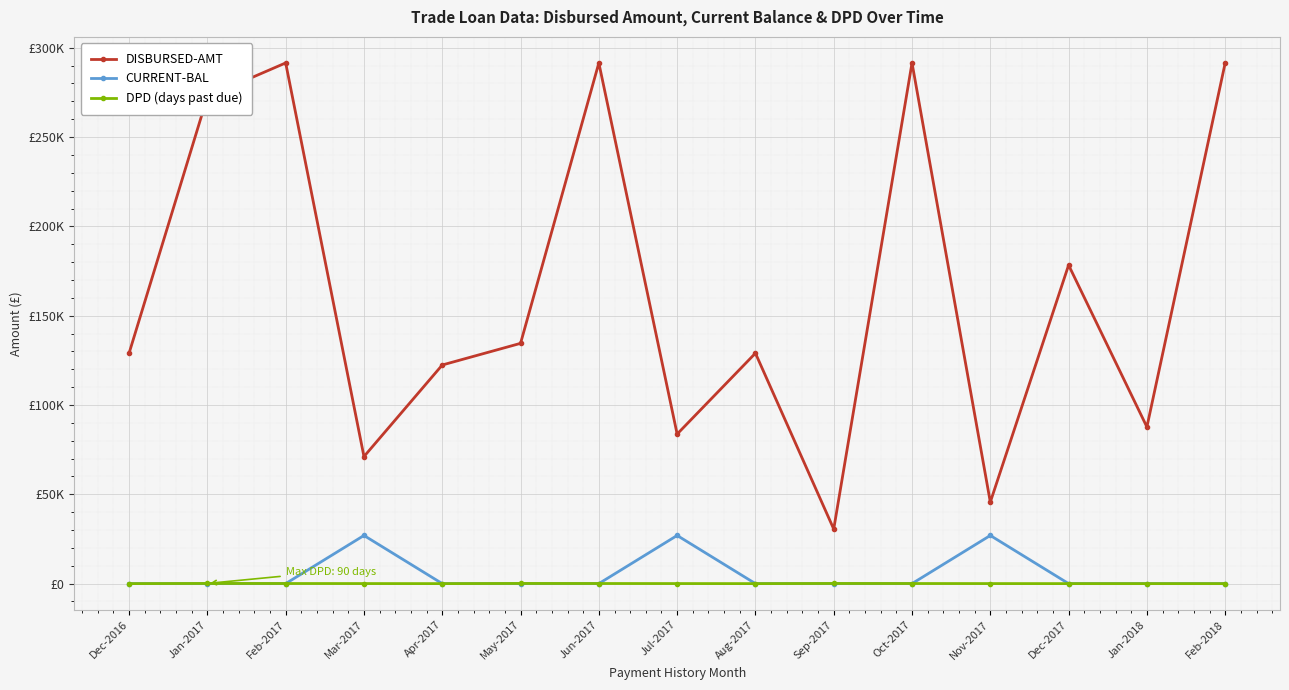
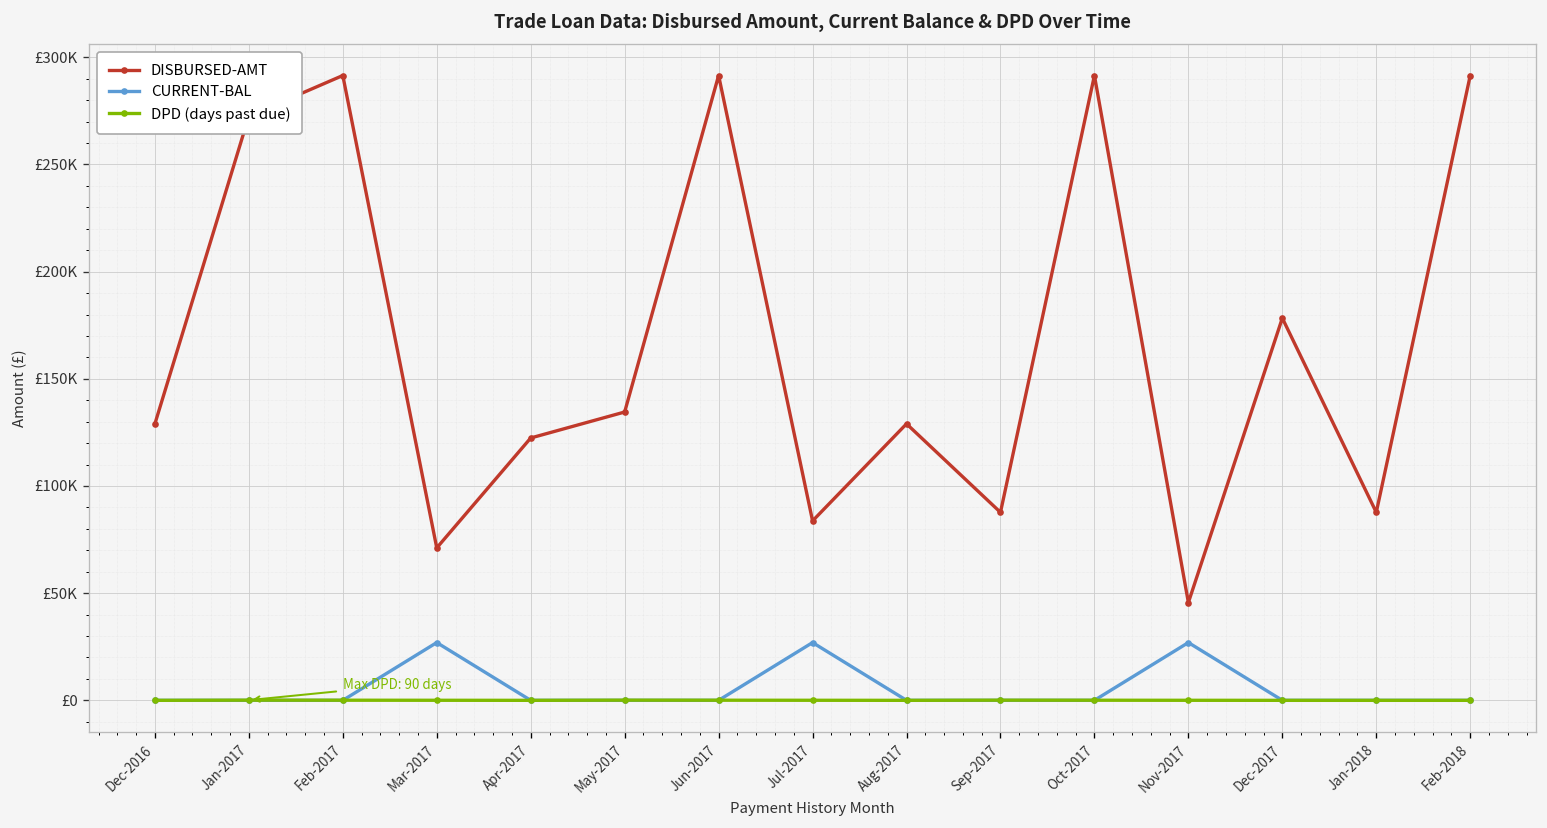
DISBURSED-AMT, Sep-2017: £31000 -> £88000
